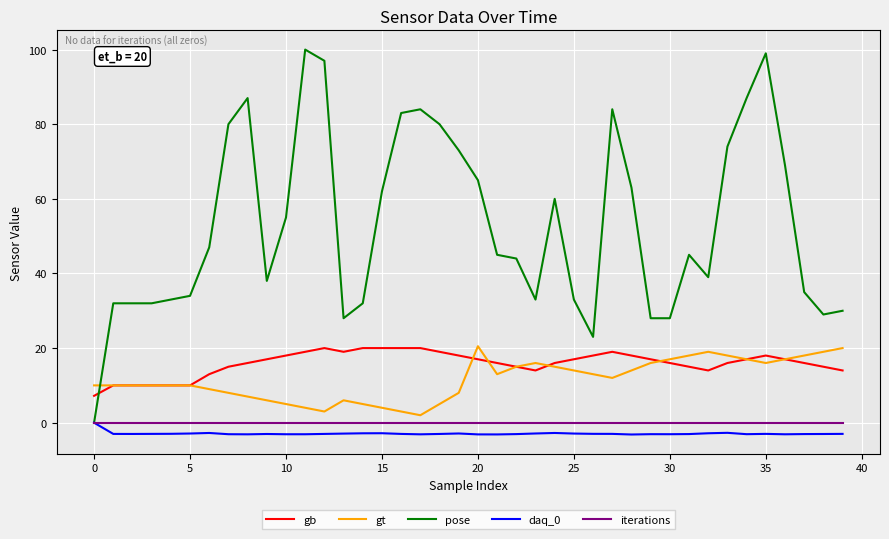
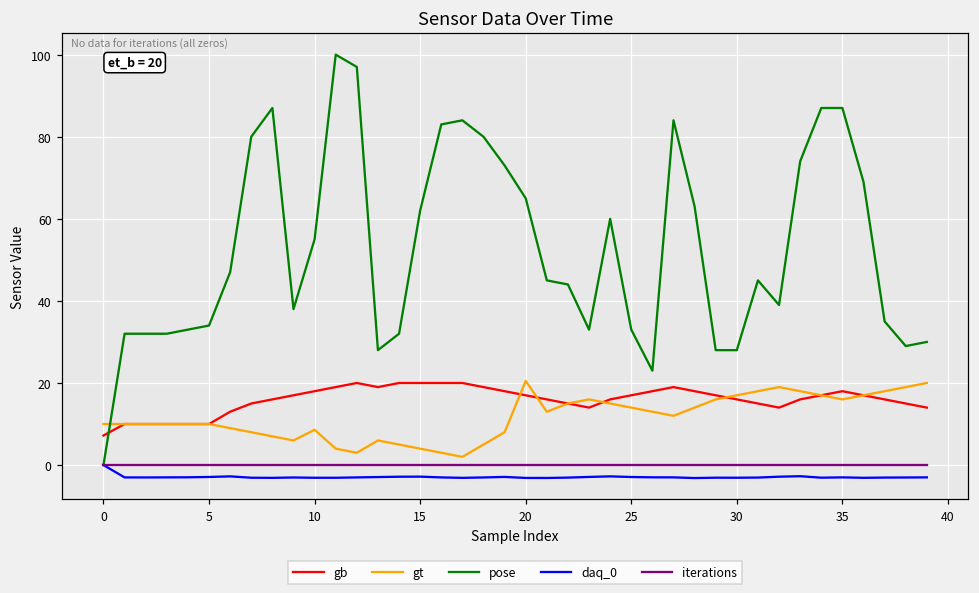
gt, 10: 5 -> 9
pose, 35: 99 -> 87
